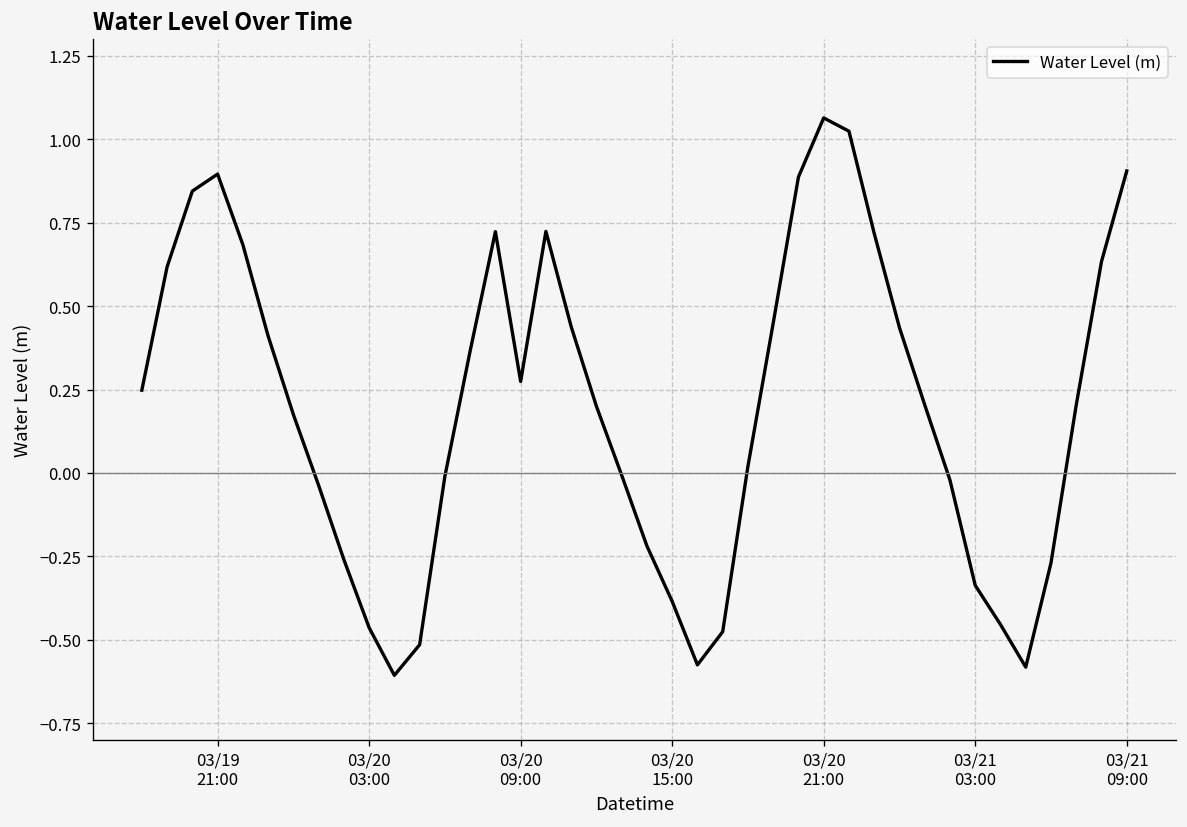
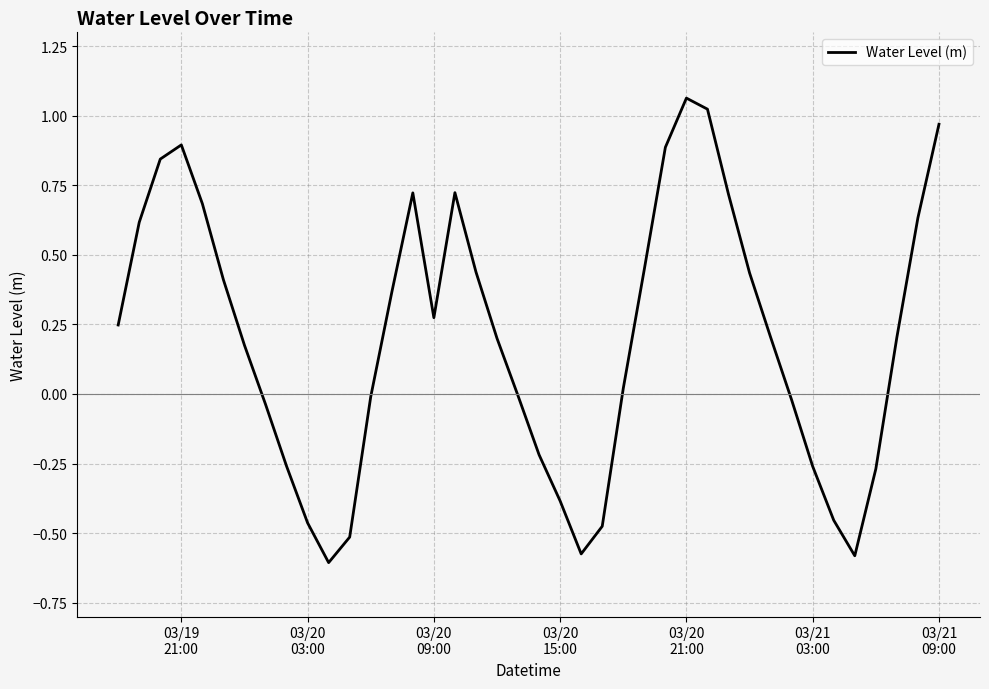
03/21 03:00: -0.34 -> -0.26
03/21 09:00: 0.90 -> 0.97
